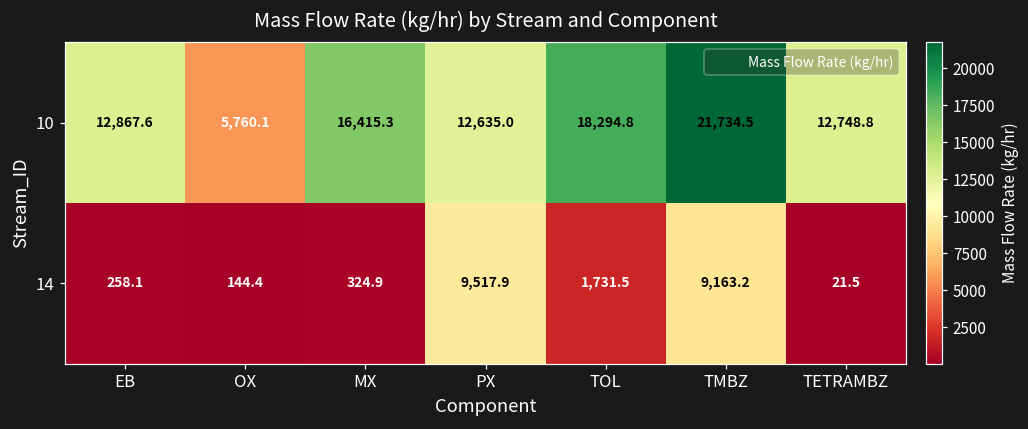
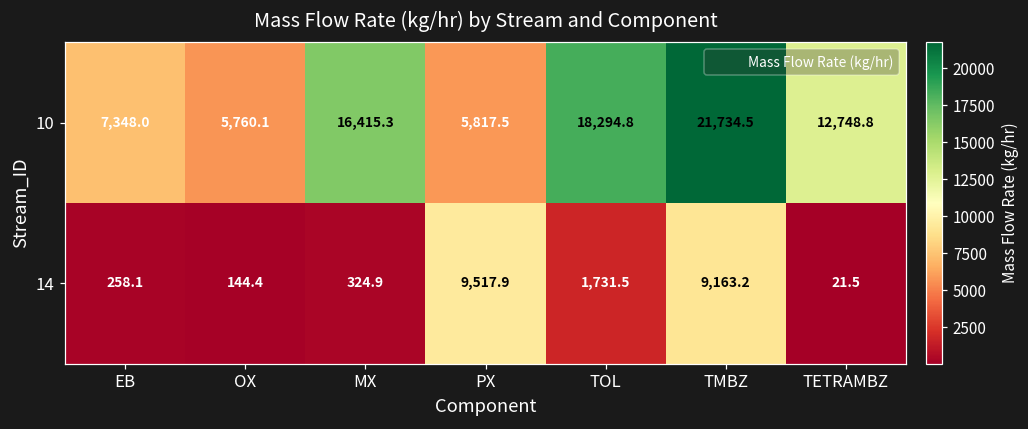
10, EB: 12,867.6 -> 7,348.0
10, PX: 12,635.0 -> 5,817.5
